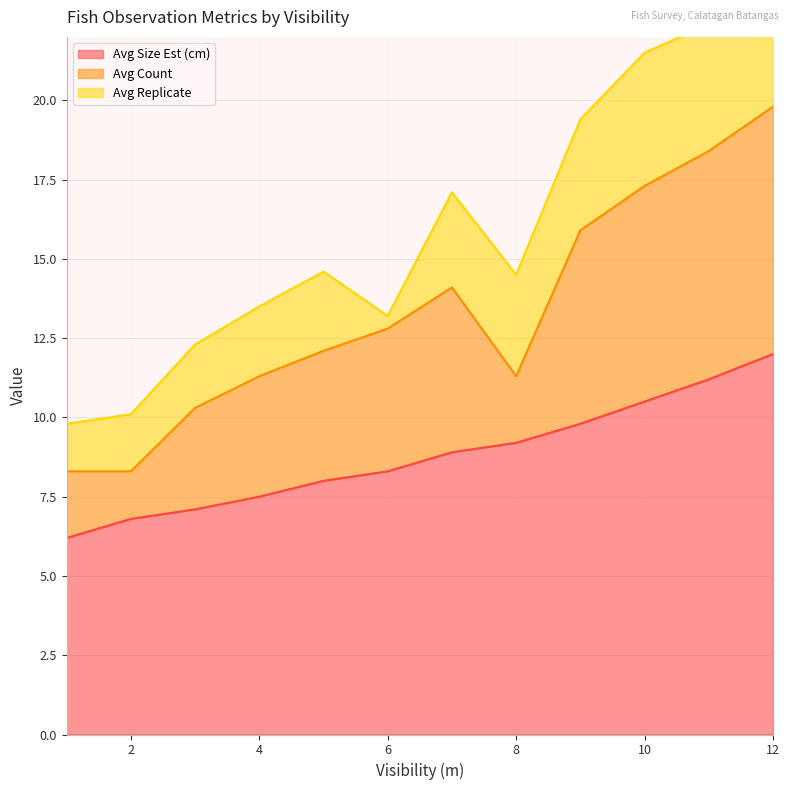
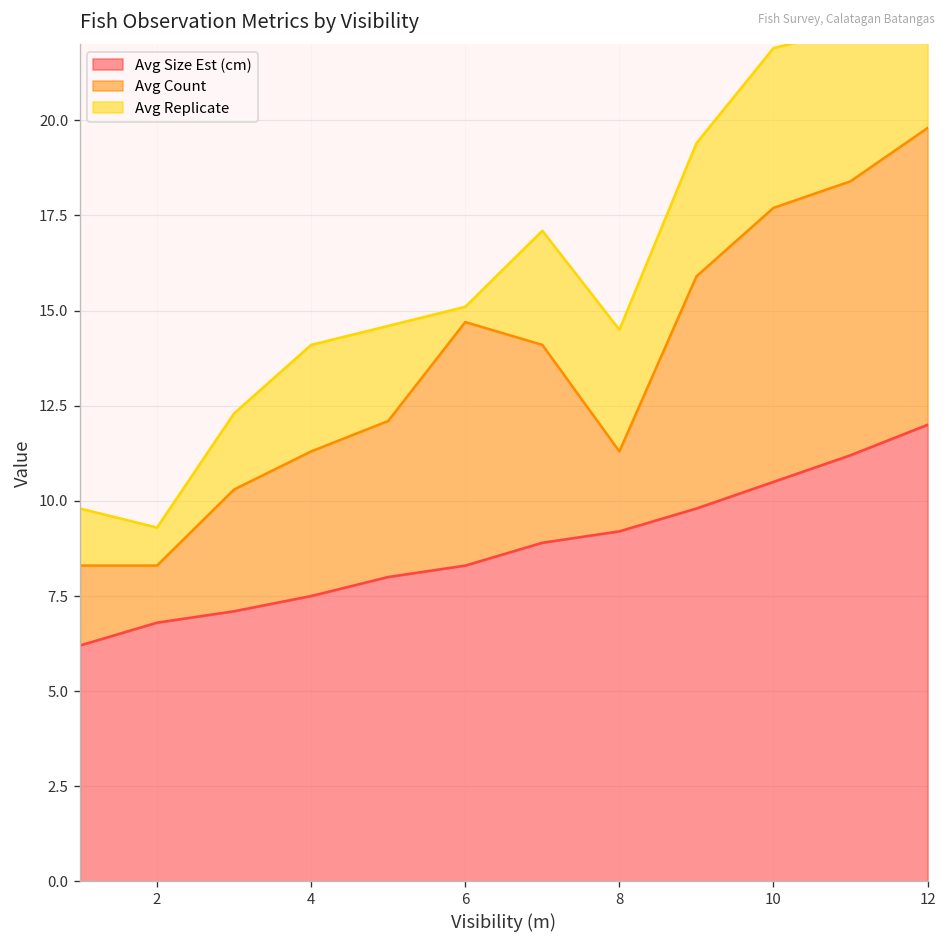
Avg Replicate, 2: 1.8 -> 1.0
Avg Replicate, 4: 2.2 -> 2.8
Avg Count, 6: 4.5 -> 6.4
Avg Count, 10: 6.8 -> 7.2
